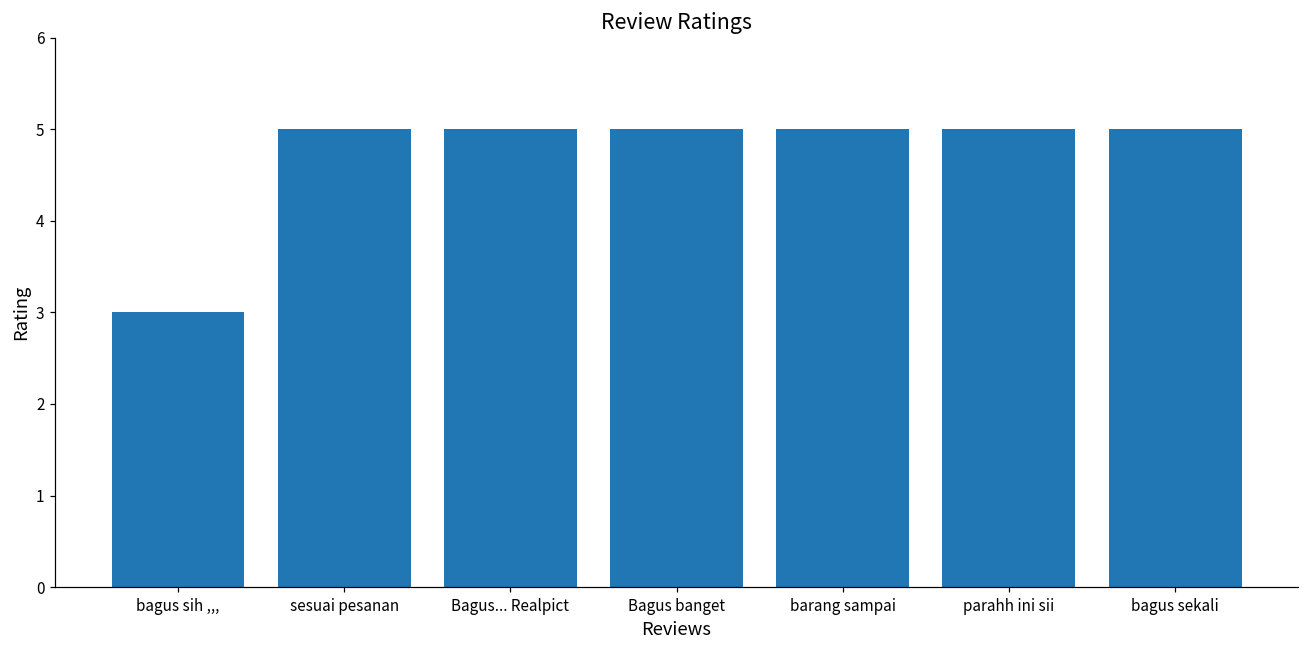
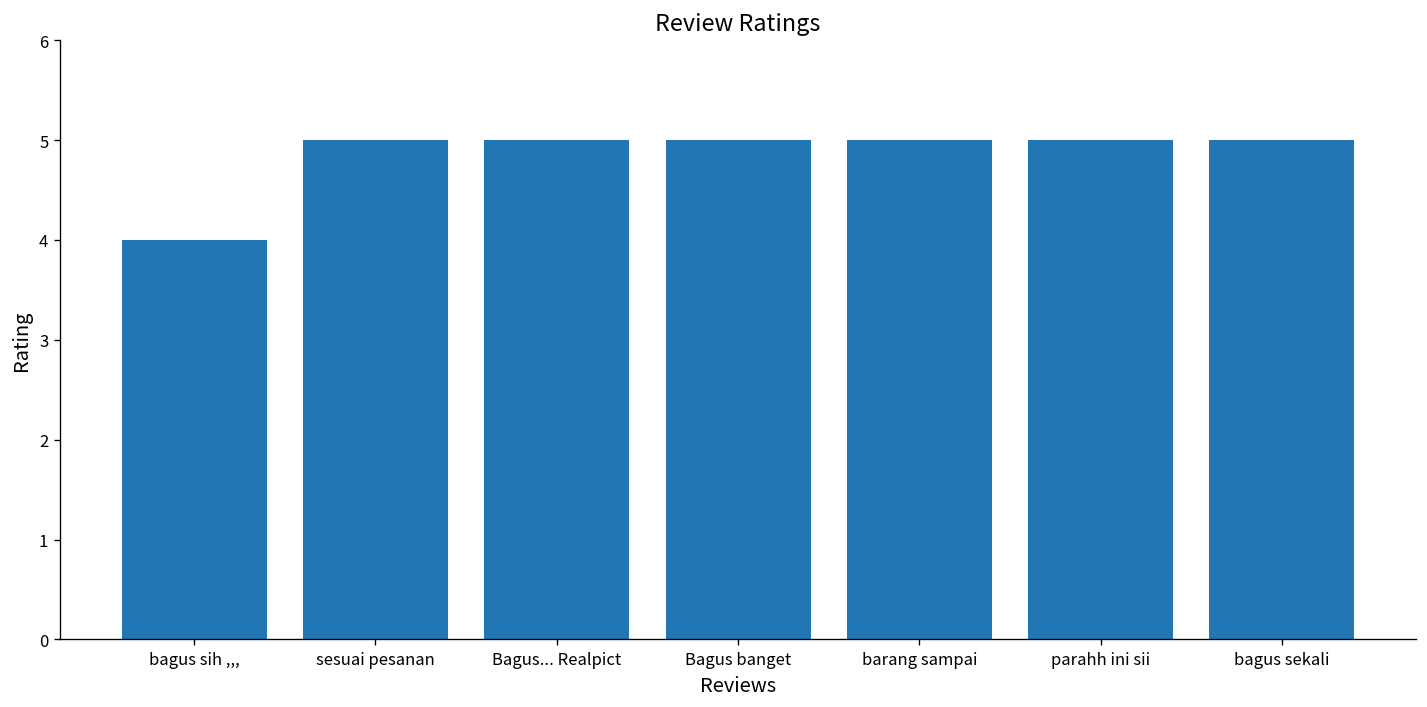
bagus sih ,,,: 3 -> 4
